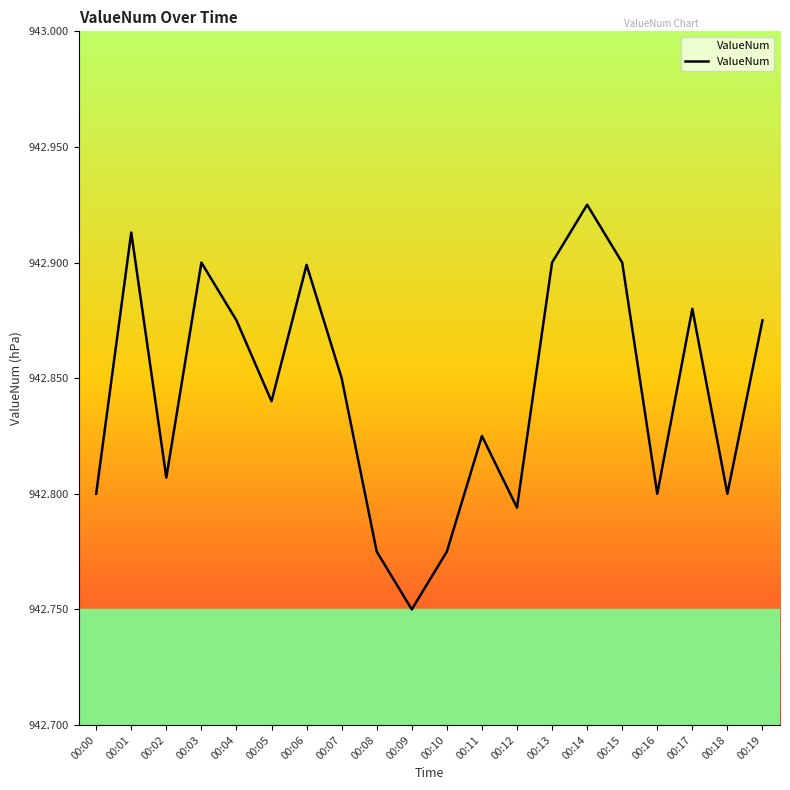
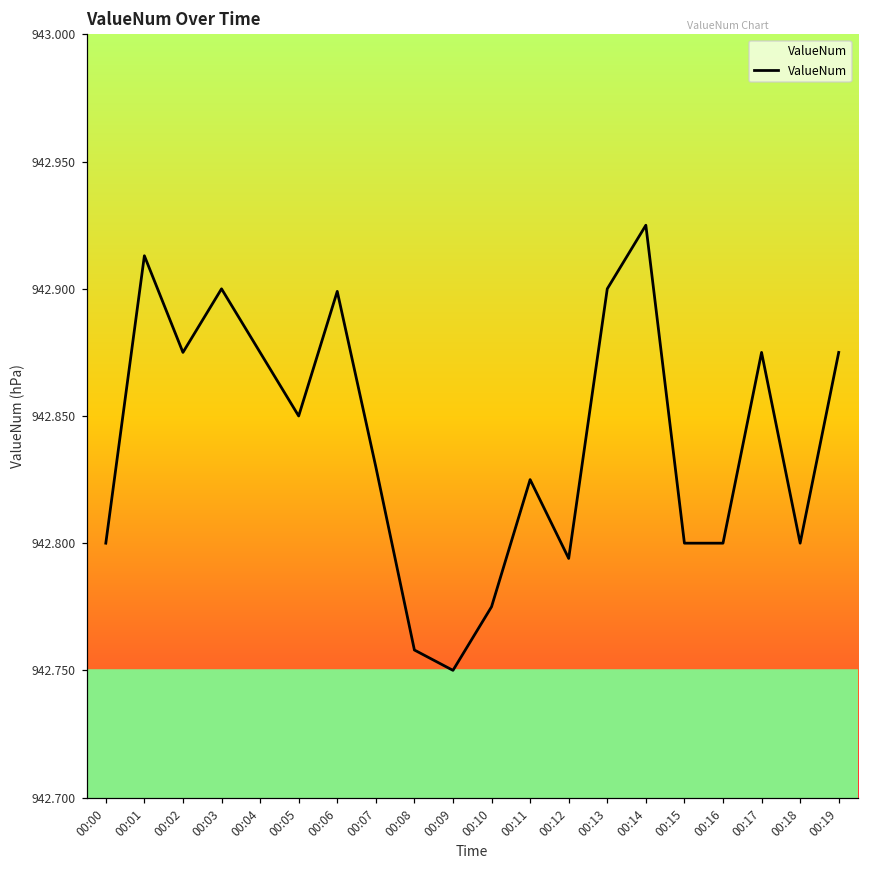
00:02: 942.807 -> 942.875
00:05: 942.84 -> 942.85
00:07: 942.85 -> 942.83
00:08: 942.775 -> 942.758
00:15: 942.9 -> 942.8
00:17: 942.880 -> 942.875
